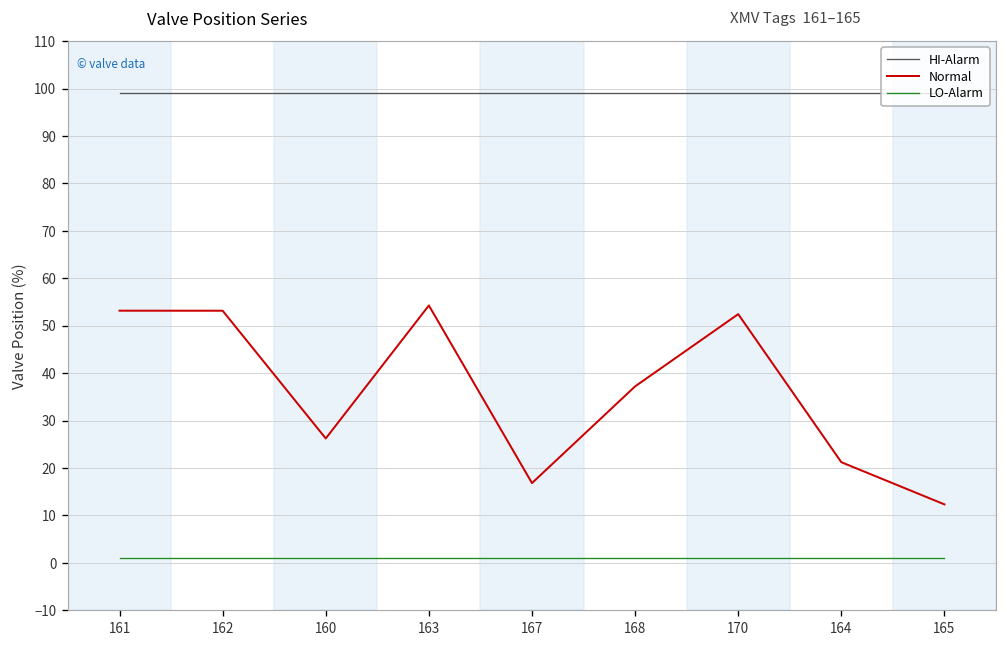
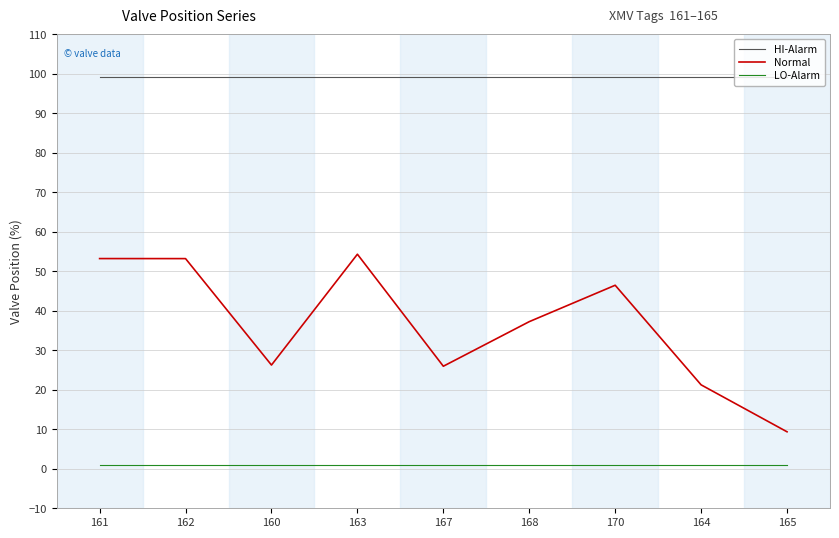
Normal, 167: 17 -> 26
Normal, 170: 52 -> 46
Normal, 165: 12 -> 9
